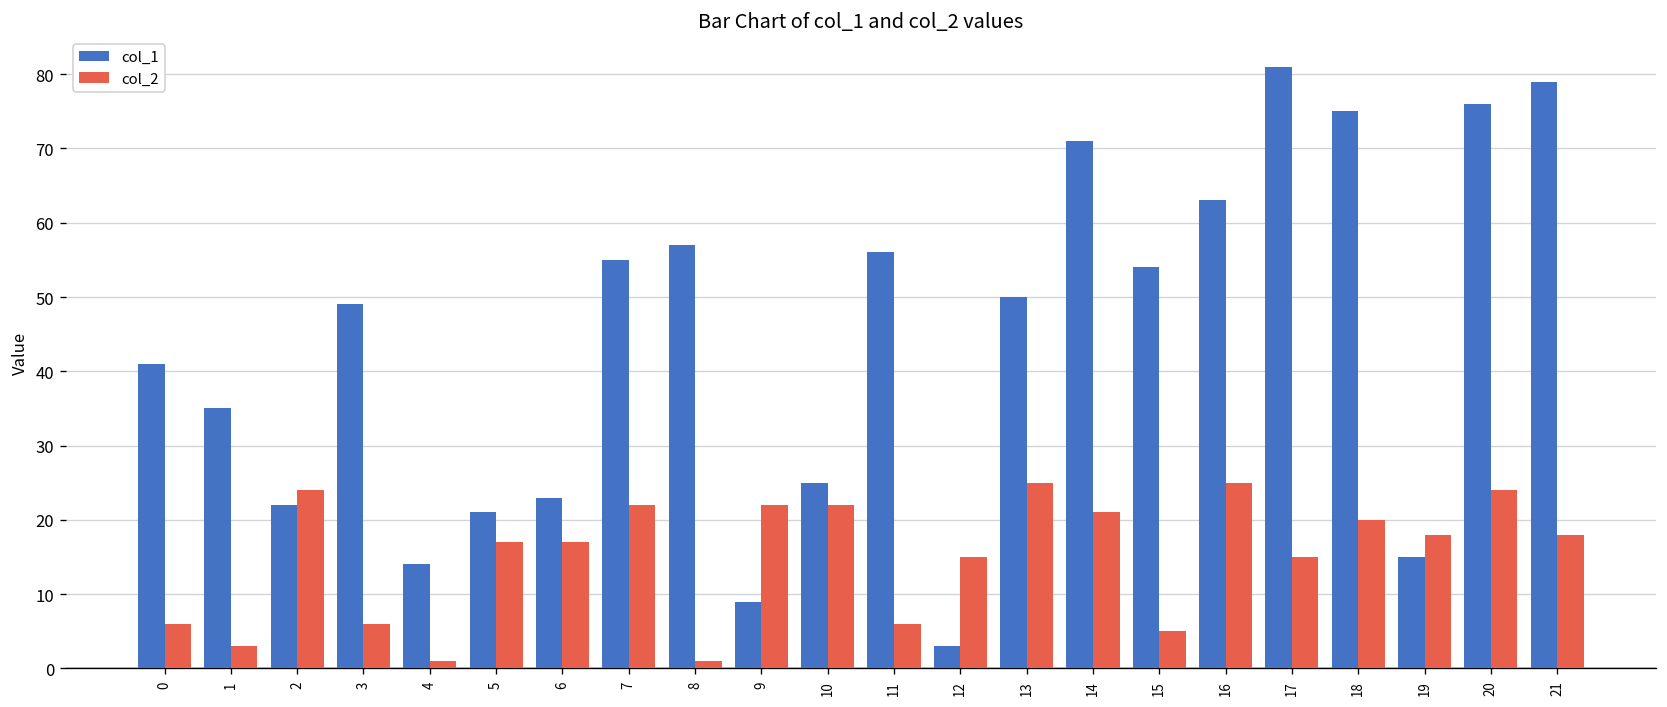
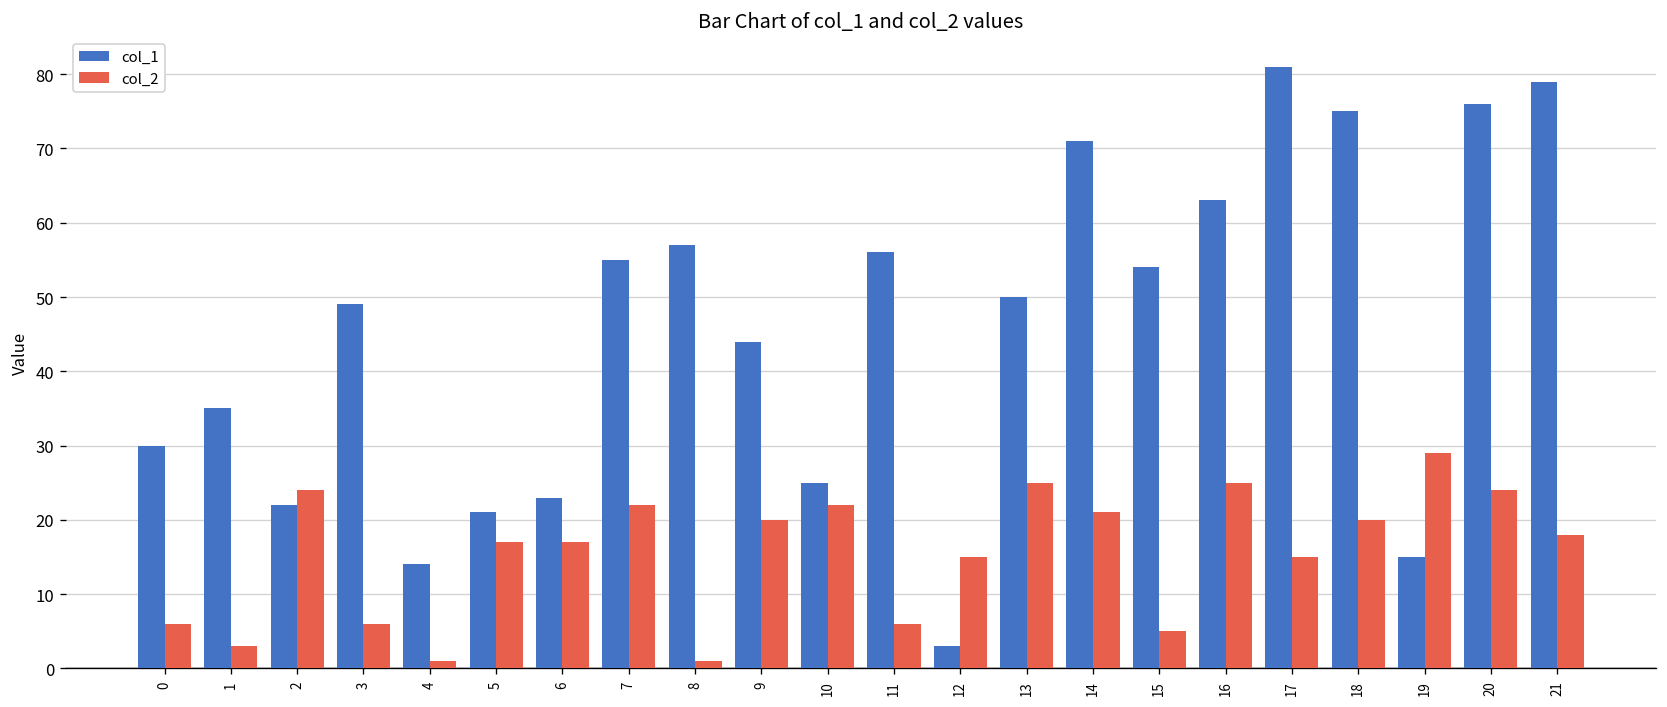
col_1, 0: 41 -> 30
col_1, 9: 9 -> 44
col_2, 9: 22 -> 20
col_2, 19: 18 -> 29
